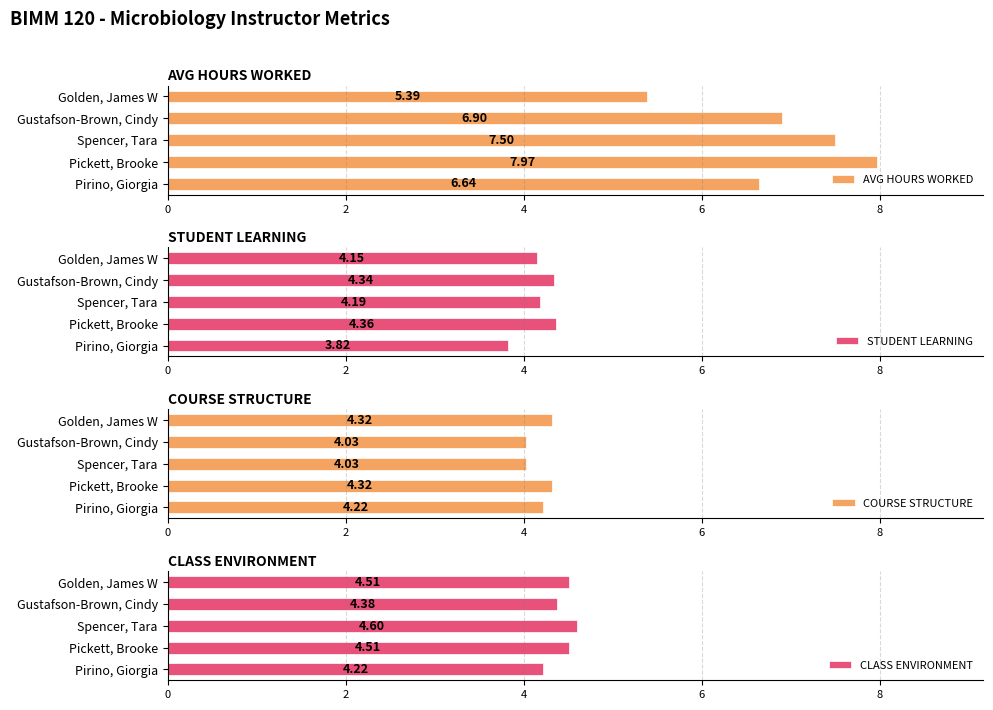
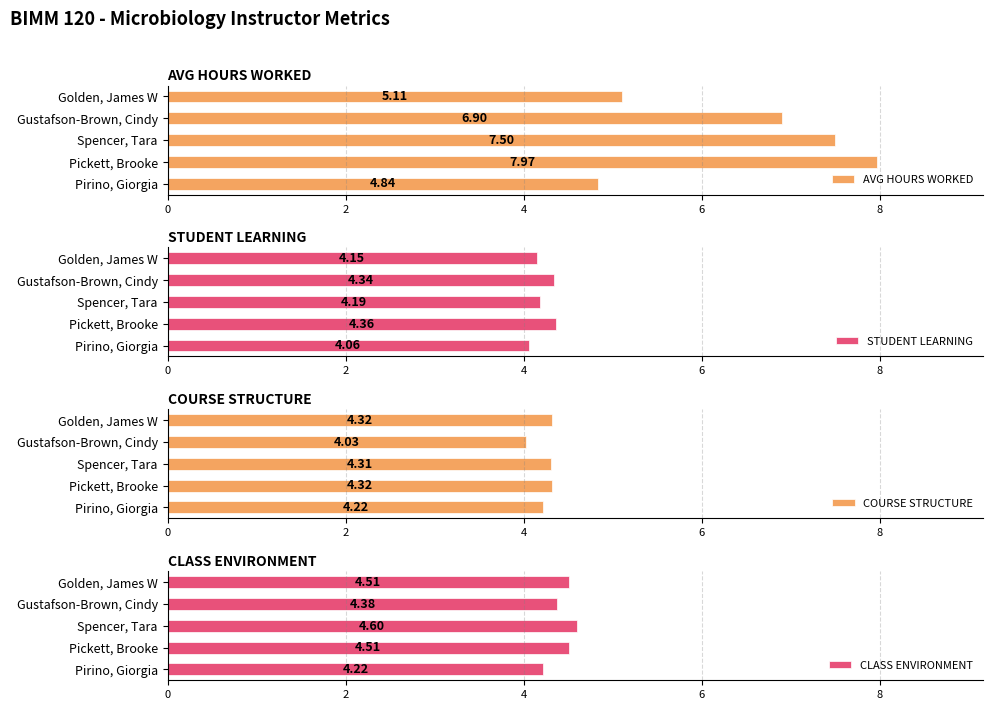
AVG HOURS WORKED, Golden, James W: 5.39 -> 5.11
AVG HOURS WORKED, Pirino, Giorgia: 6.64 -> 4.84
STUDENT LEARNING, Pirino, Giorgia: 3.82 -> 4.06
COURSE STRUCTURE, Spencer, Tara: 4.03 -> 4.31
